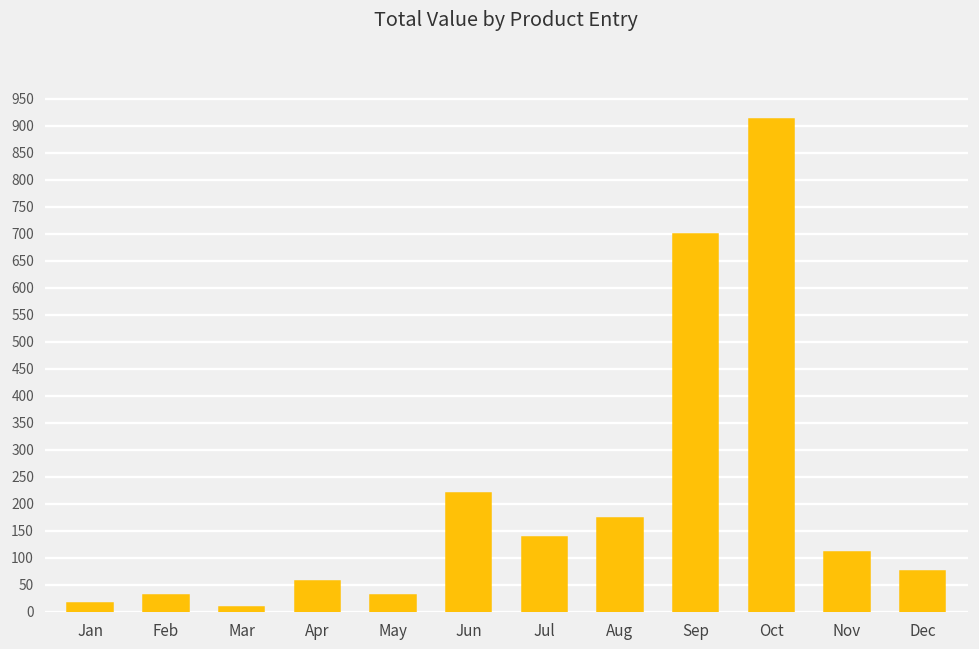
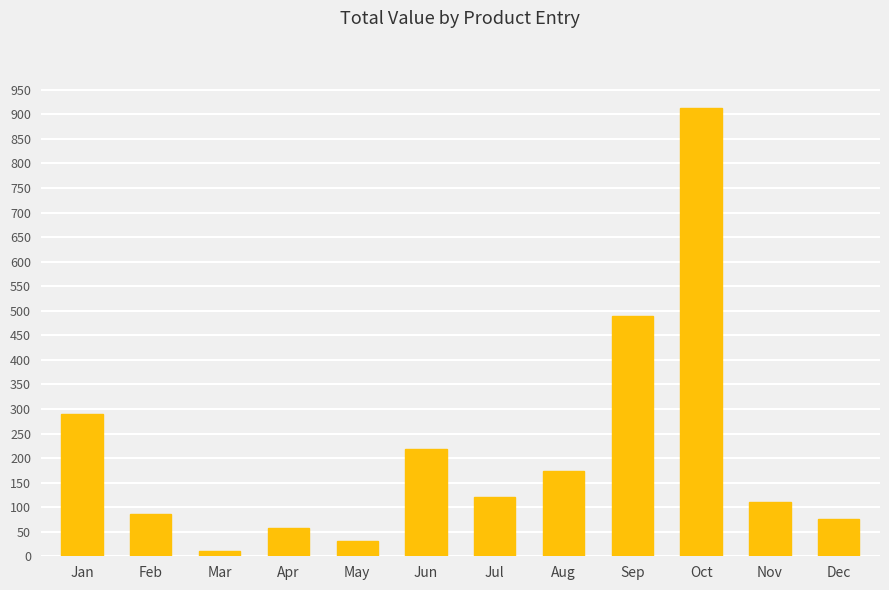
Jan: 20 -> 290
Feb: 30 -> 90
Jul: 140 -> 120
Sep: 700 -> 490
